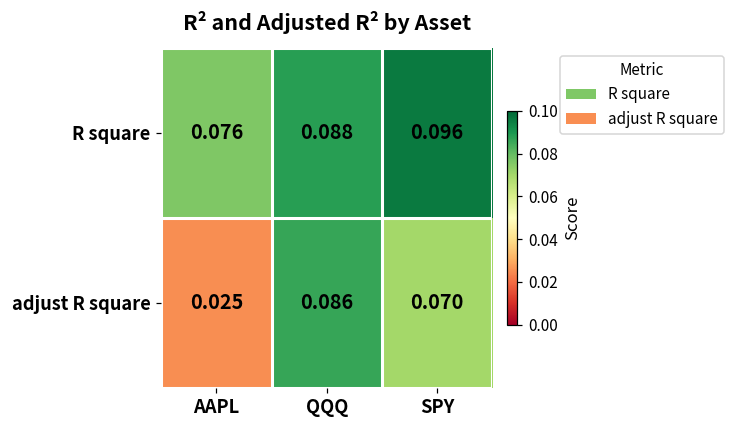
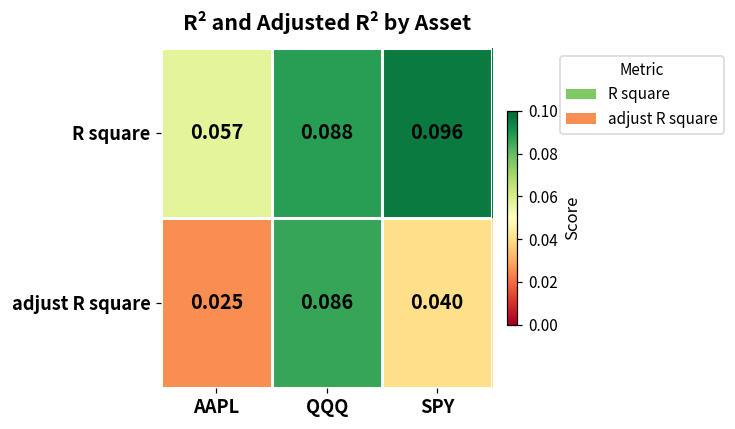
R square, AAPL: 0.076 -> 0.057
adjust R square, SPY: 0.070 -> 0.040
